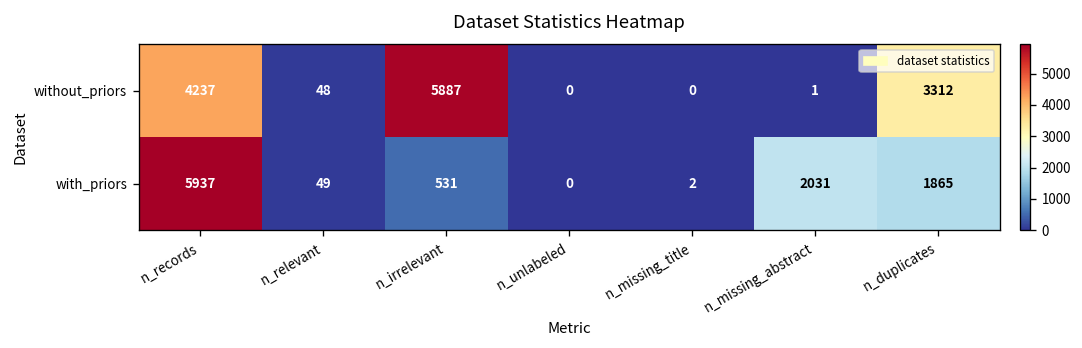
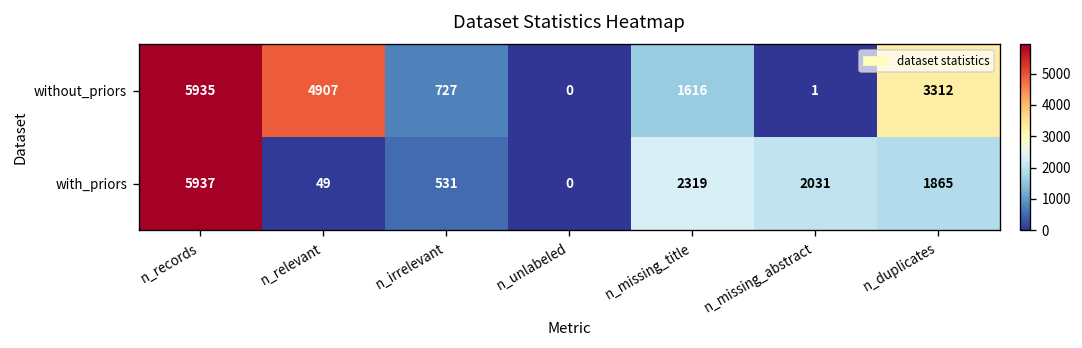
without_priors, n_records: 4237 -> 5935
without_priors, n_relevant: 48 -> 4907
without_priors, n_irrelevant: 5887 -> 727
without_priors, n_missing_title: 0 -> 1616
with_priors, n_missing_title: 2 -> 2319
